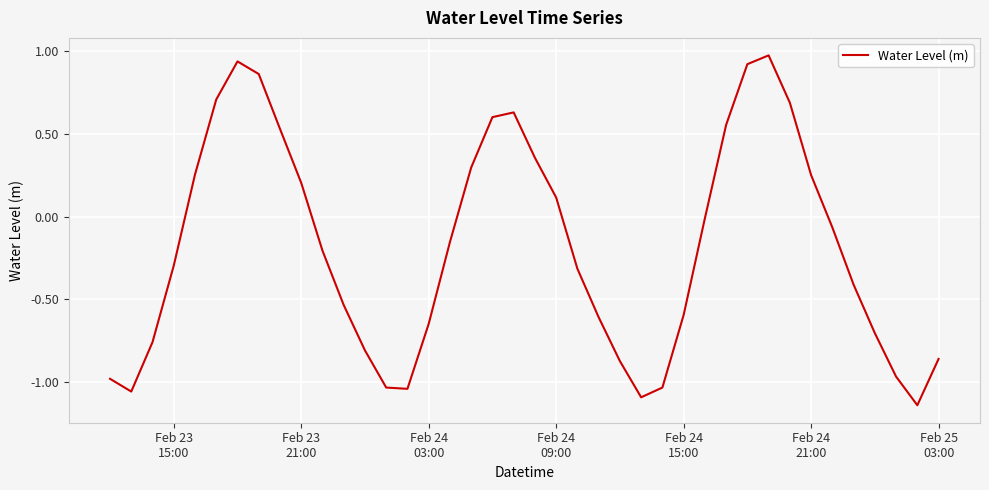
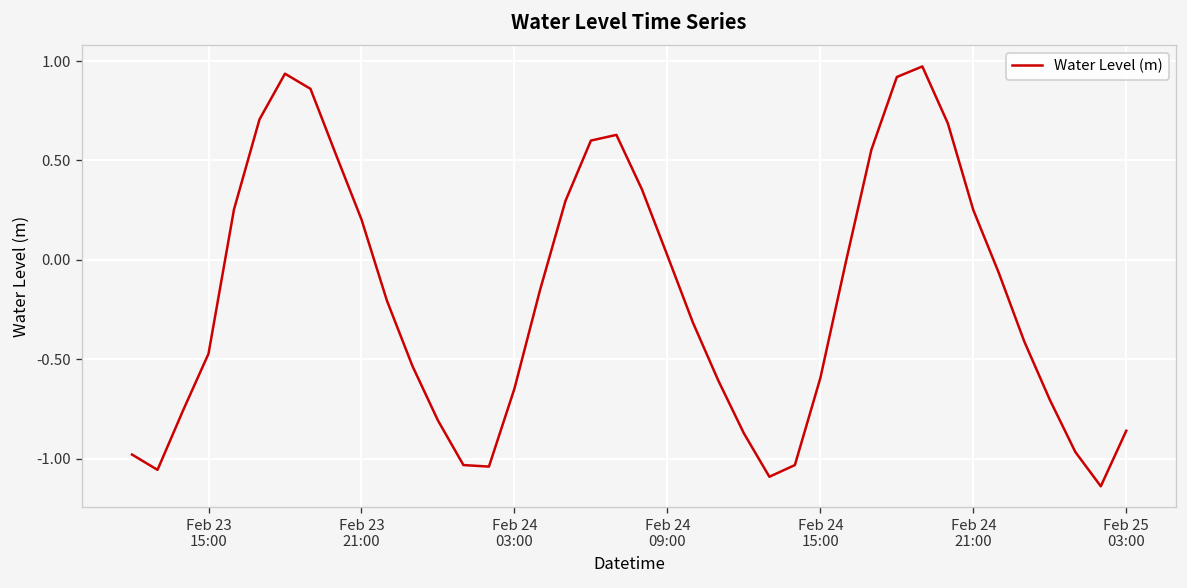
Feb 23 15:00: -0.30 -> -0.47
Feb 24 09:00: 0.11 -> 0.02
